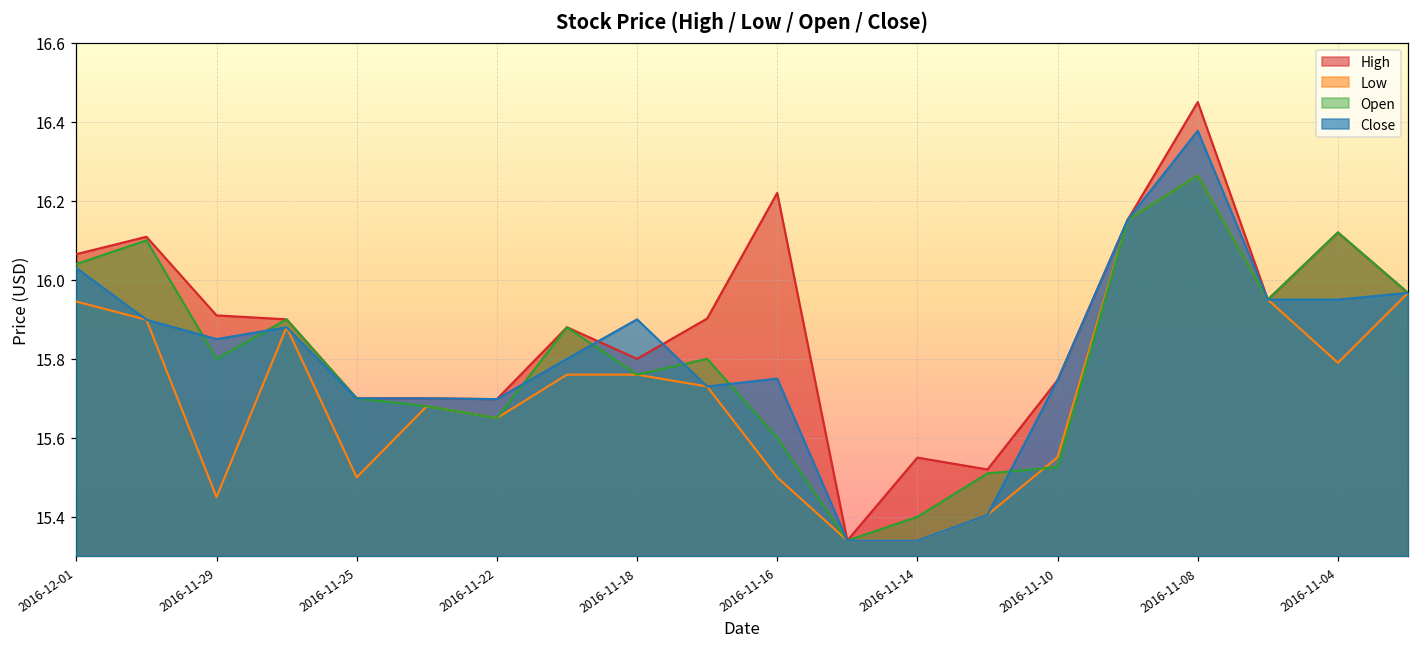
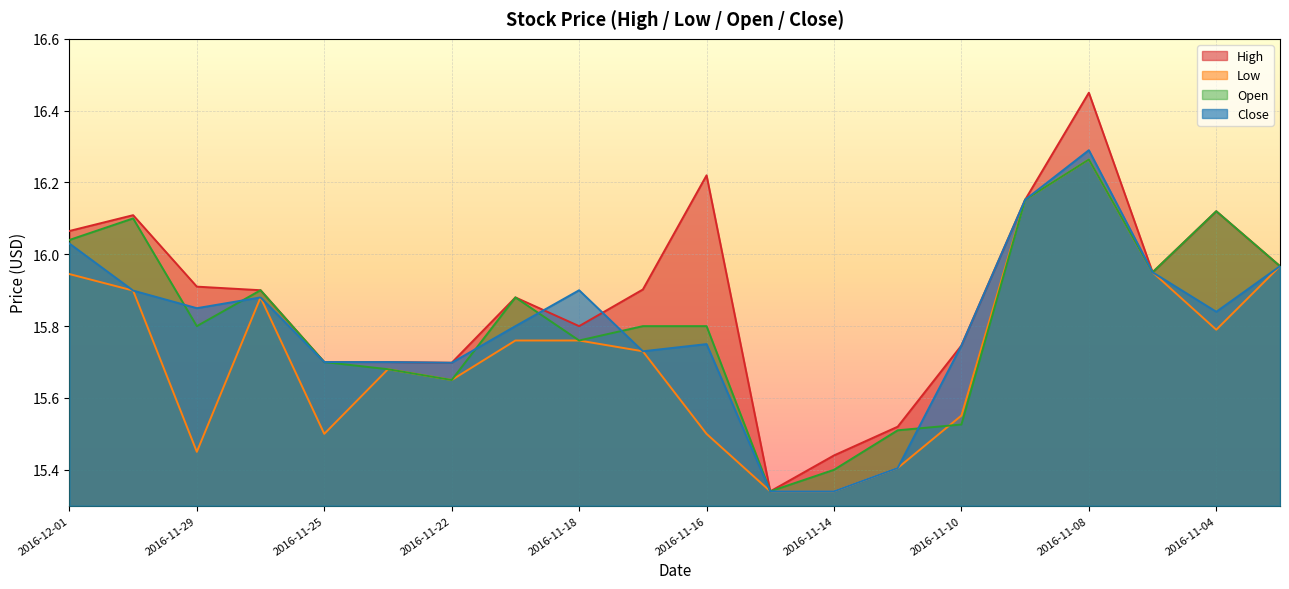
Open, 2016-11-16: 15.6 -> 15.8
High, 2016-11-14: 15.55 -> 15.44
Close, 2016-11-08: 16.38 -> 16.29
Close, 2016-11-04: 15.95 -> 15.84
